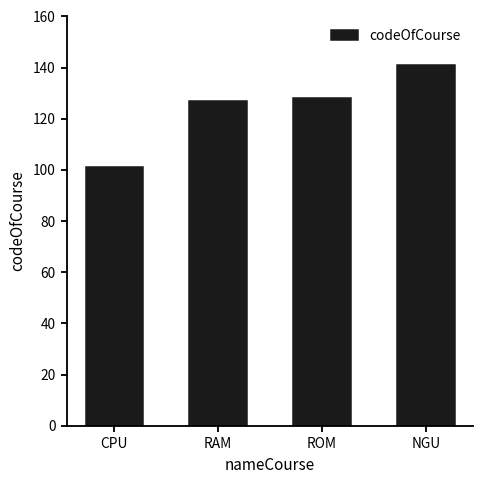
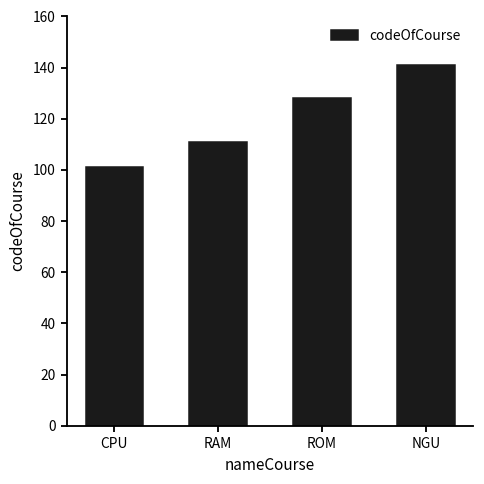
RAM: 127 -> 111
